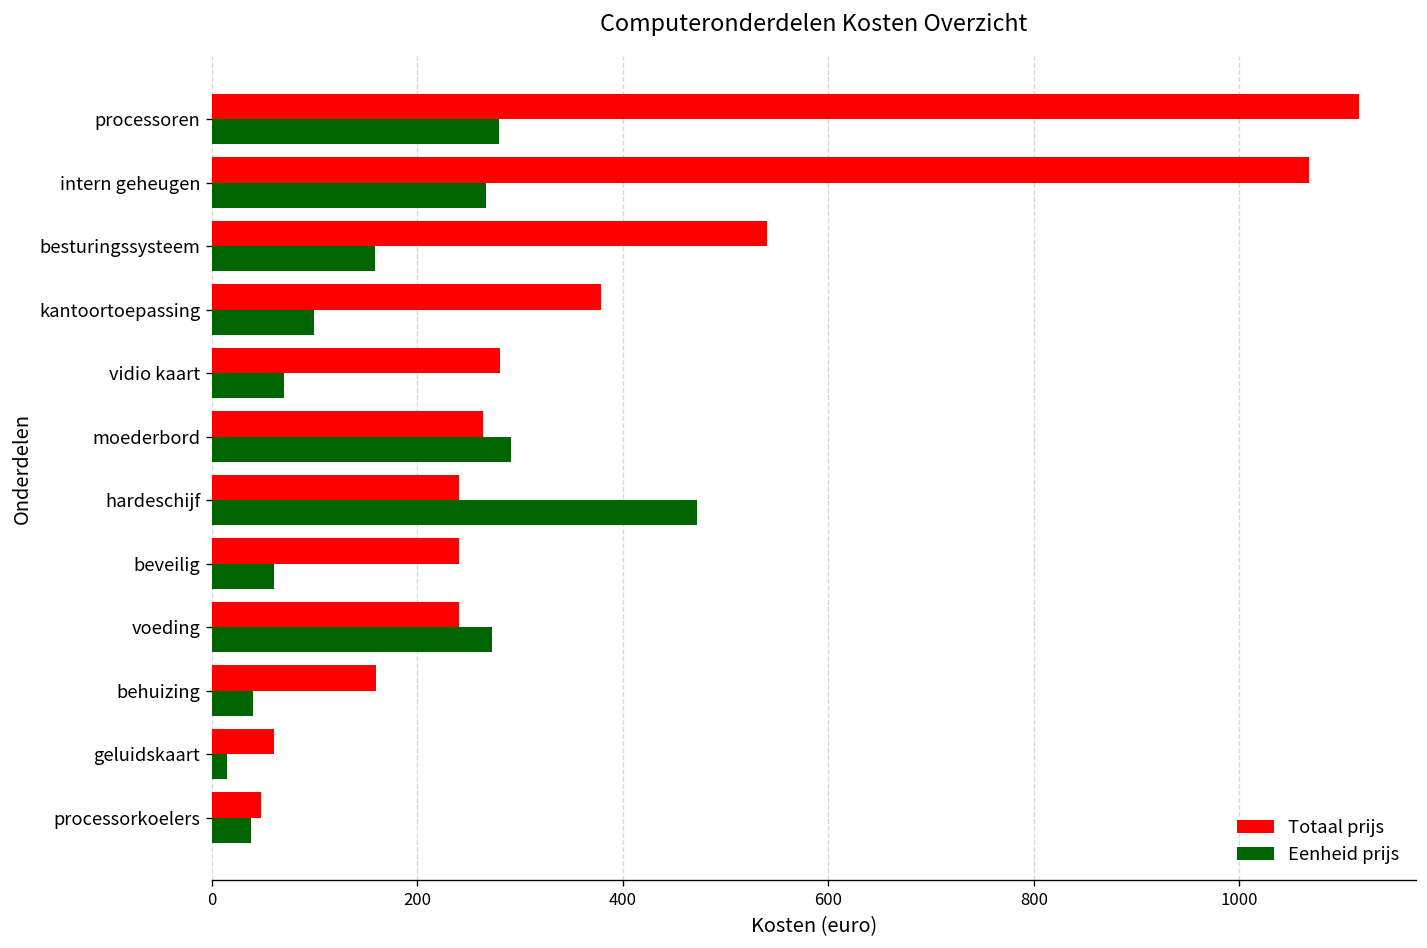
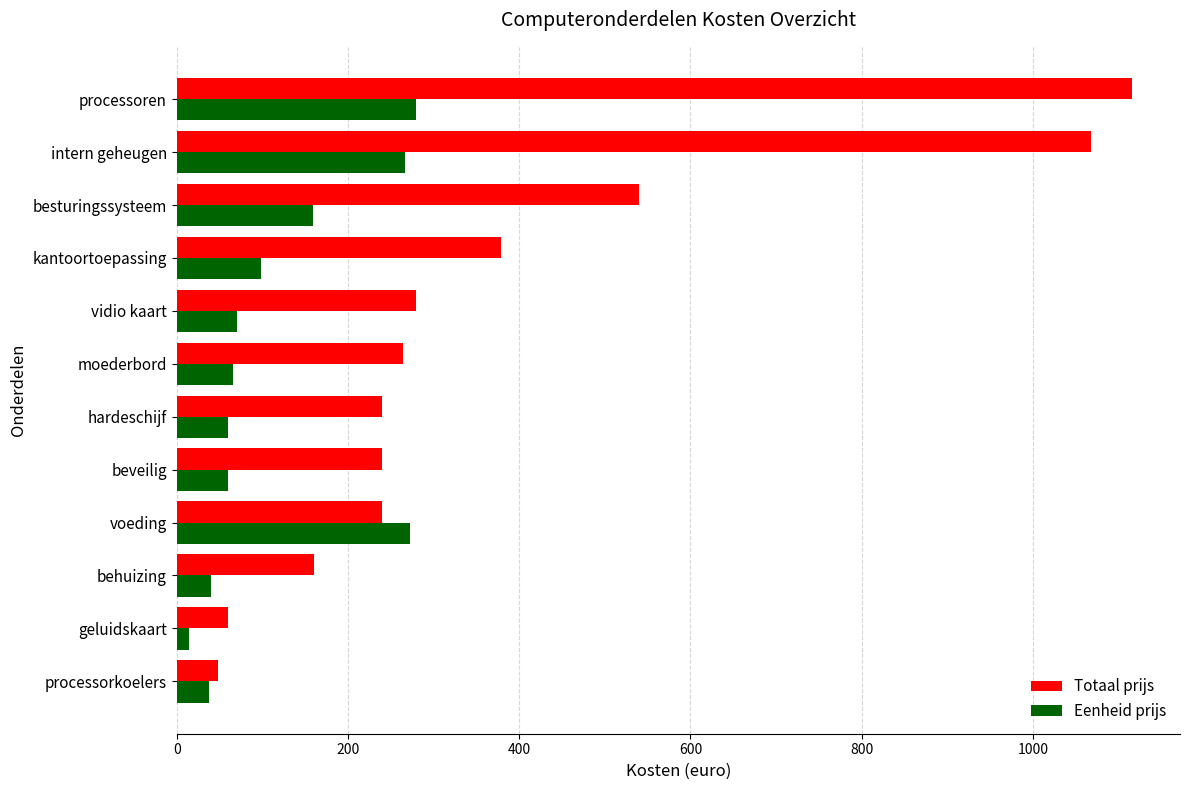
Eenheid prijs, moederbord: 290 -> 70
Eenheid prijs, hardeschijf: 470 -> 60
